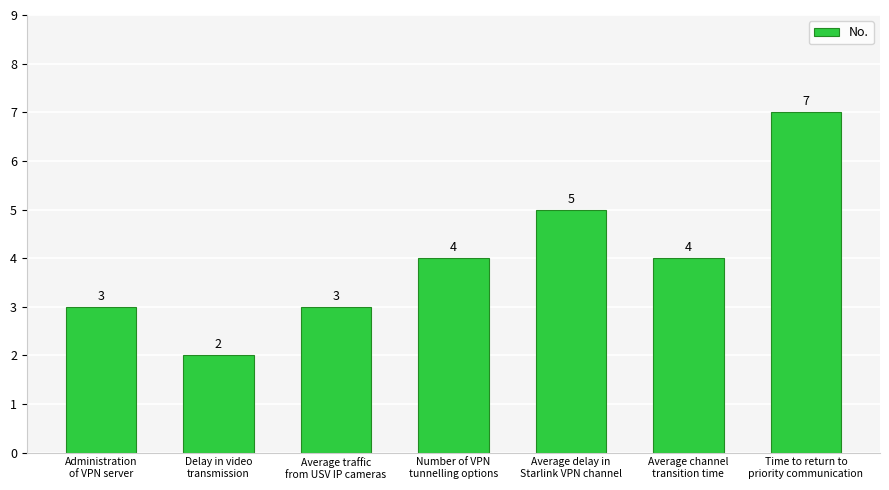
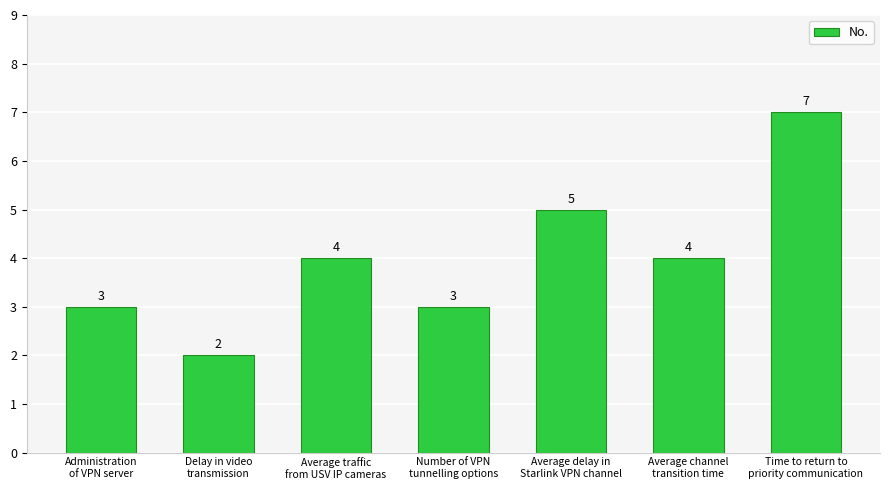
Average traffic from USV IP cameras: 3 -> 4
Number of VPN tunnelling options: 4 -> 3
